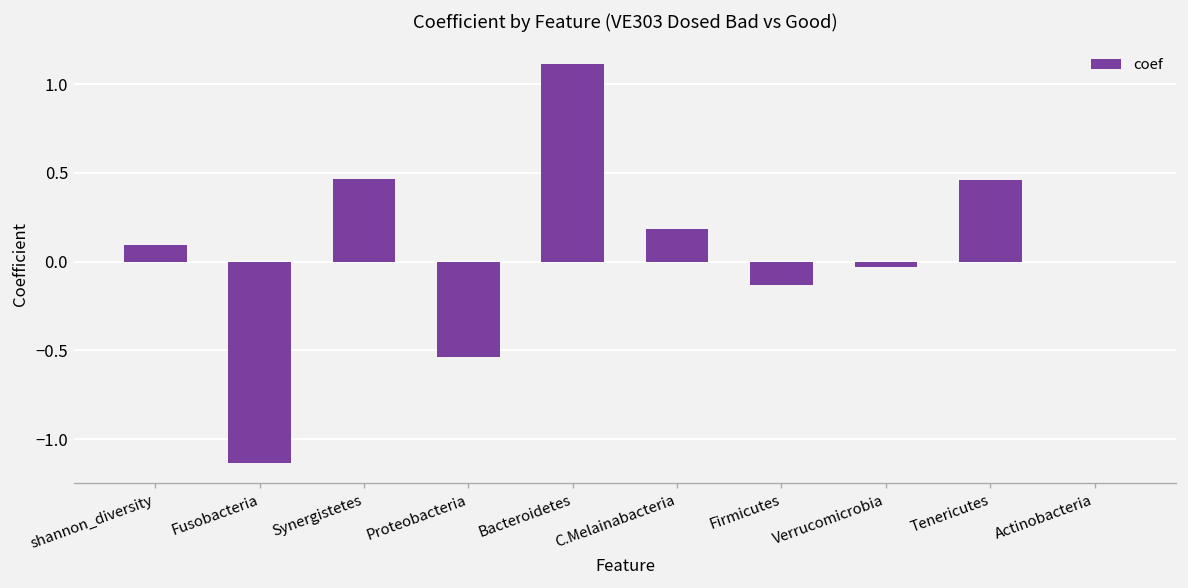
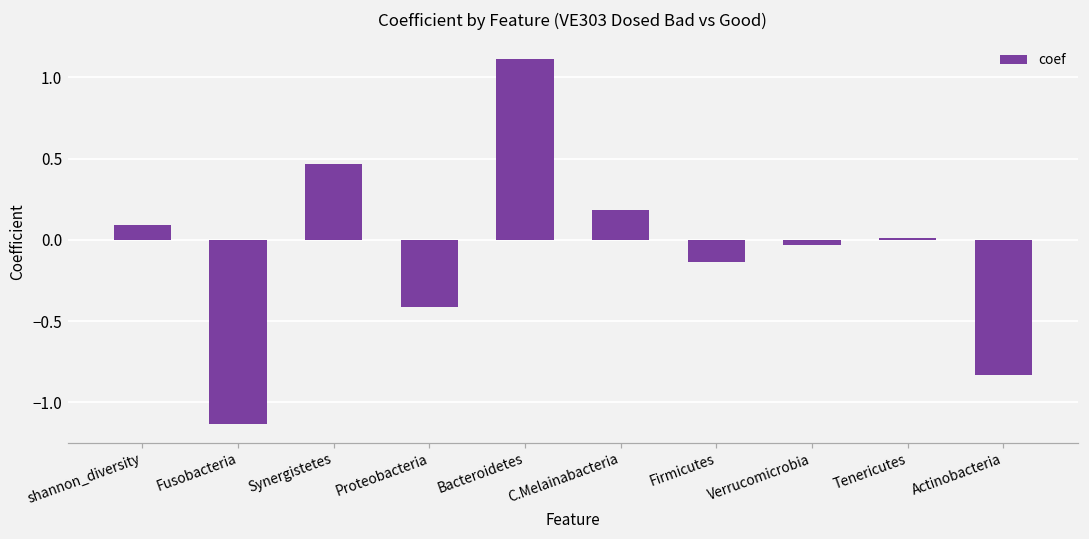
Proteobacteria: -0.54 -> -0.41
Tenericutes: 0.46 -> 0.01
Actinobacteria: 0.00 -> -0.83
